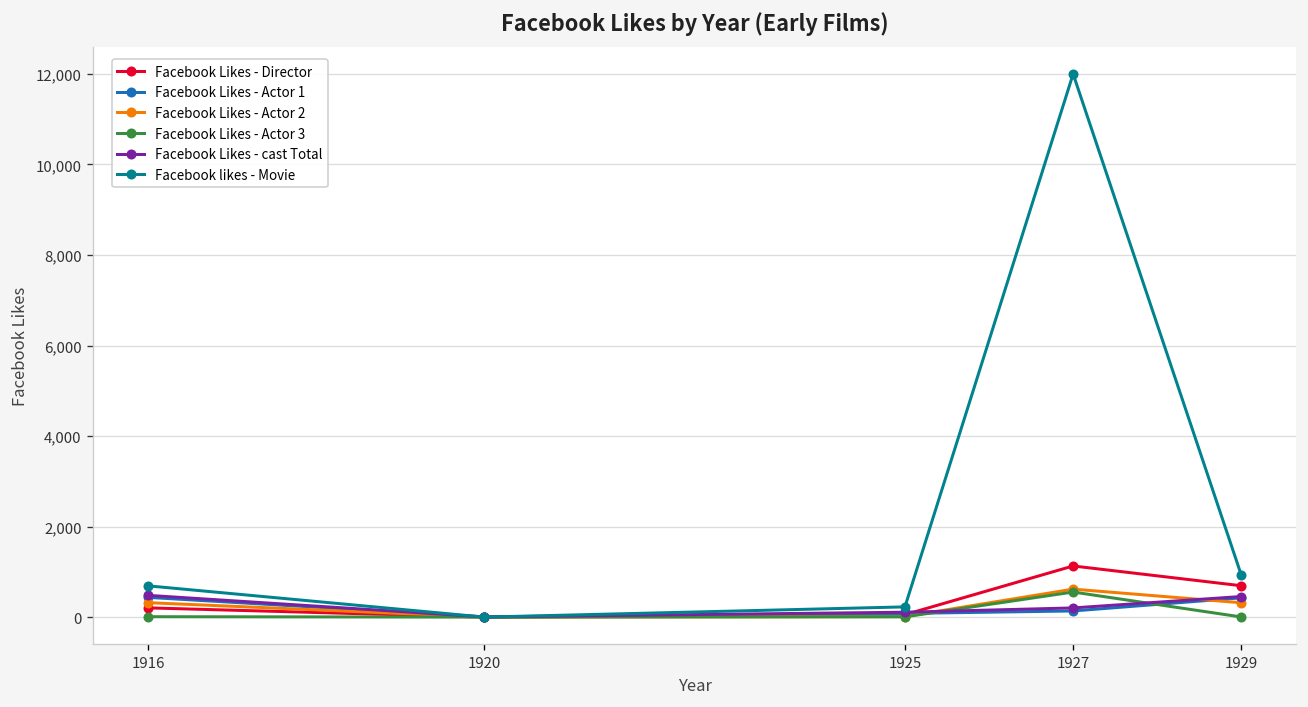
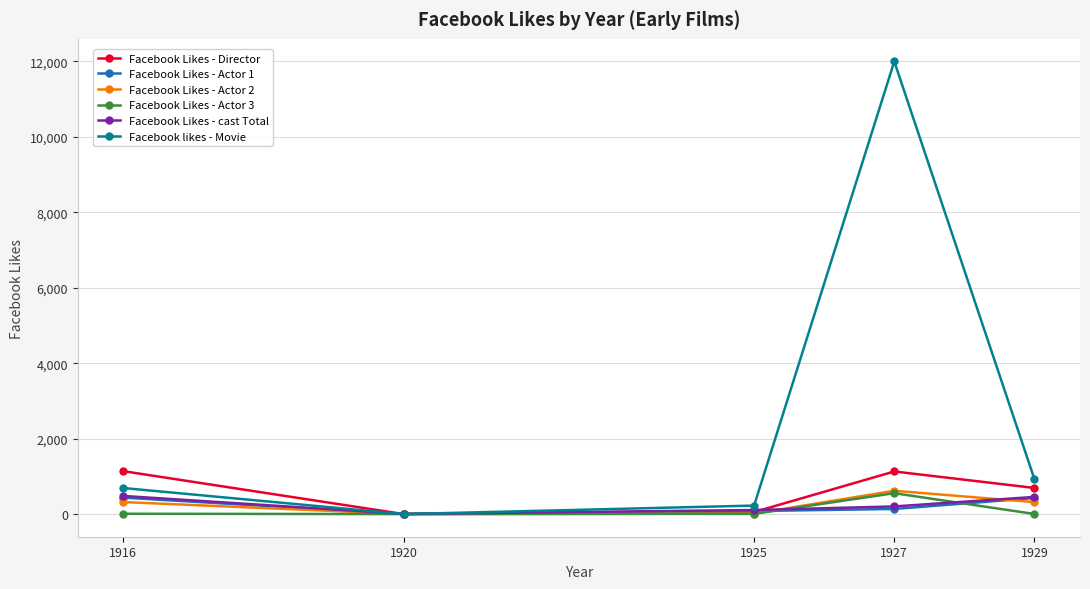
Facebook Likes - Director, 1916: 200 -> 1,100
